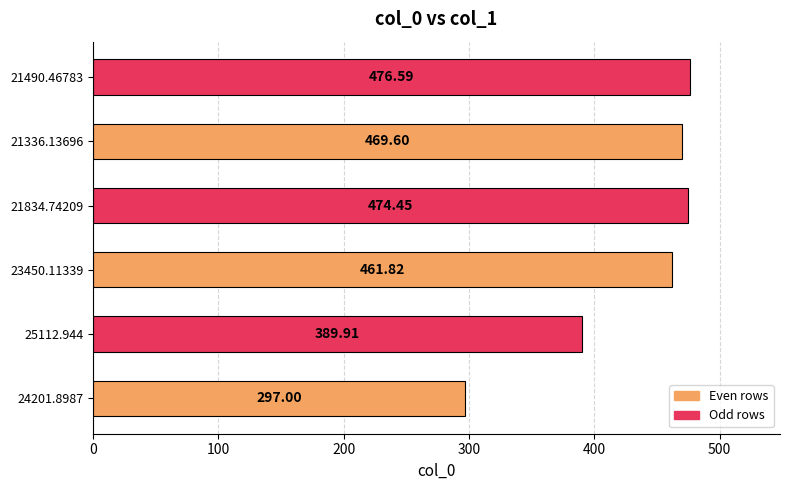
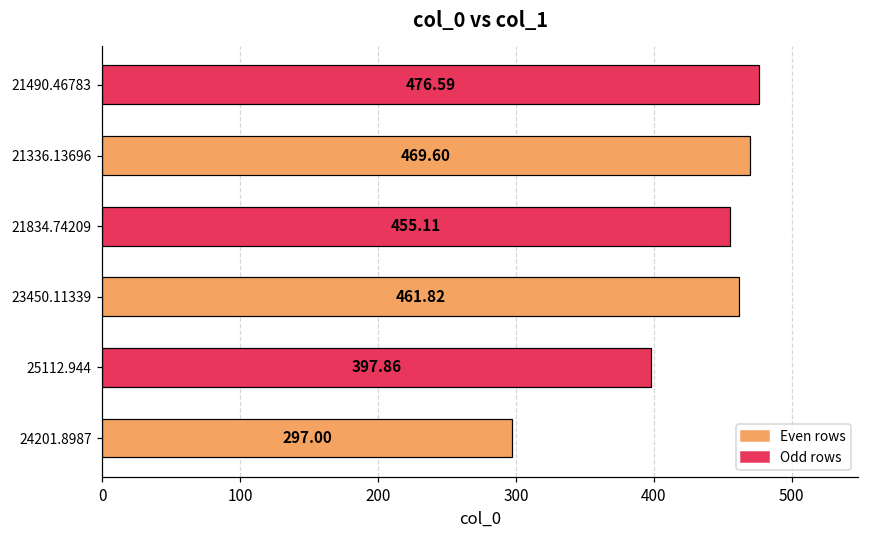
21834.74209: 474.45 -> 455.11
25112.944: 389.91 -> 397.86
